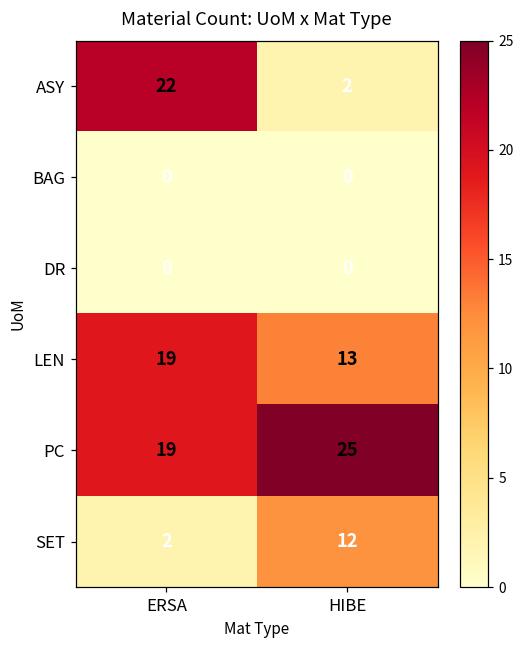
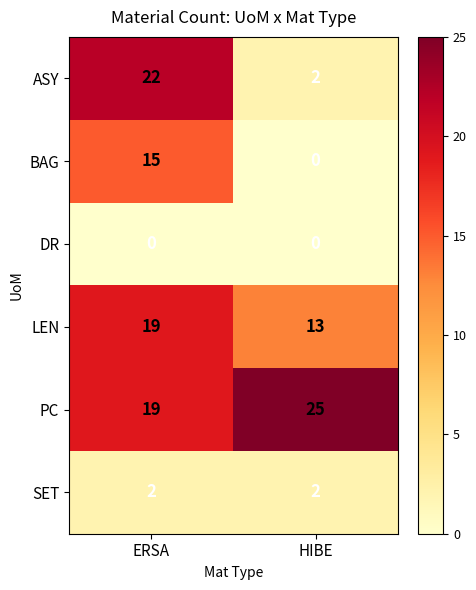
BAG, ERSA: 0 -> 15
SET, HIBE: 12 -> 2
